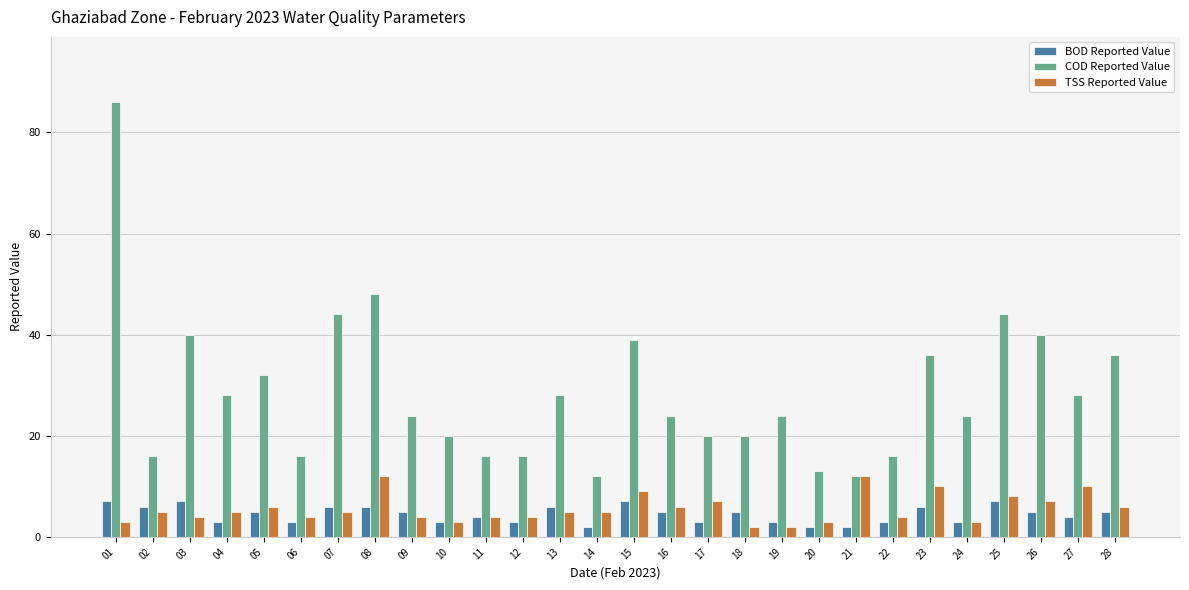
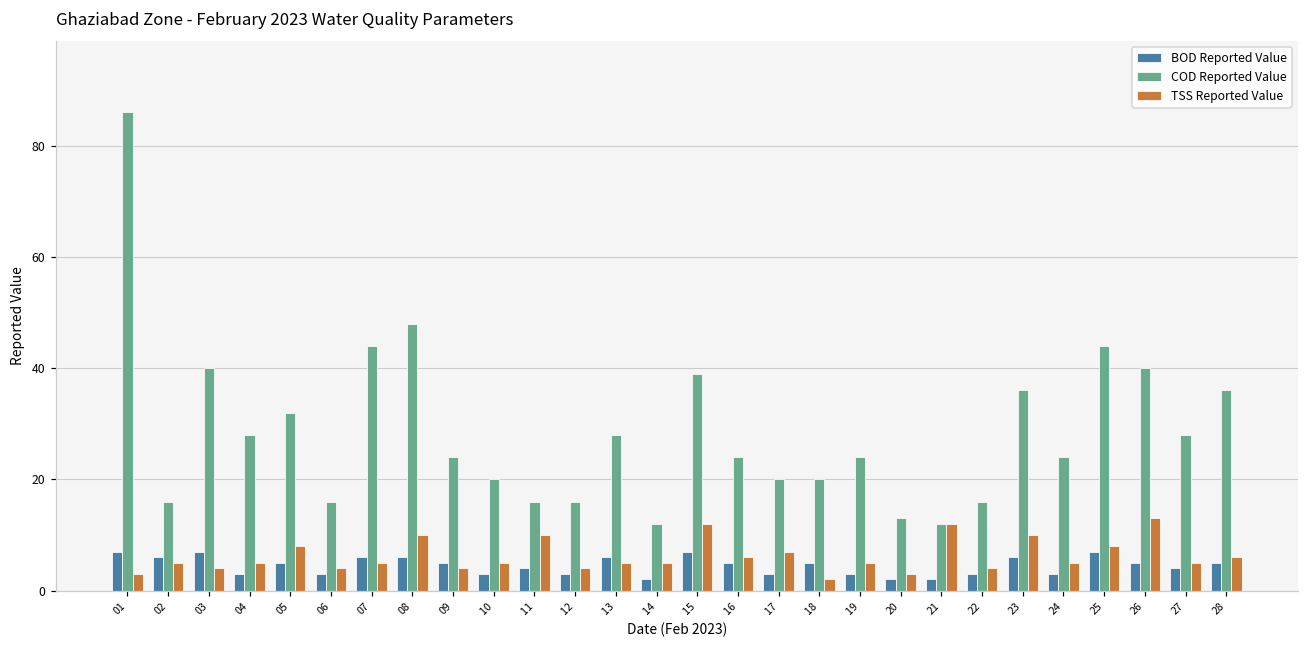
TSS Reported Value, 05: 6 -> 8
TSS Reported Value, 08: 12 -> 10
TSS Reported Value, 10: 3 -> 5
TSS Reported Value, 11: 4 -> 10
TSS Reported Value, 15: 9 -> 12
TSS Reported Value, 19: 2 -> 5
TSS Reported Value, 24: 3 -> 5
TSS Reported Value, 26: 7 -> 13
TSS Reported Value, 27: 10 -> 5
